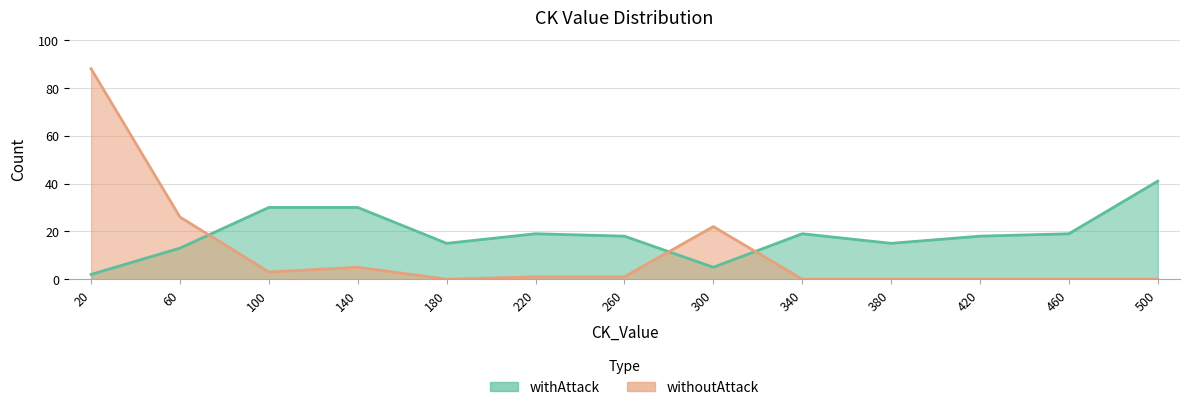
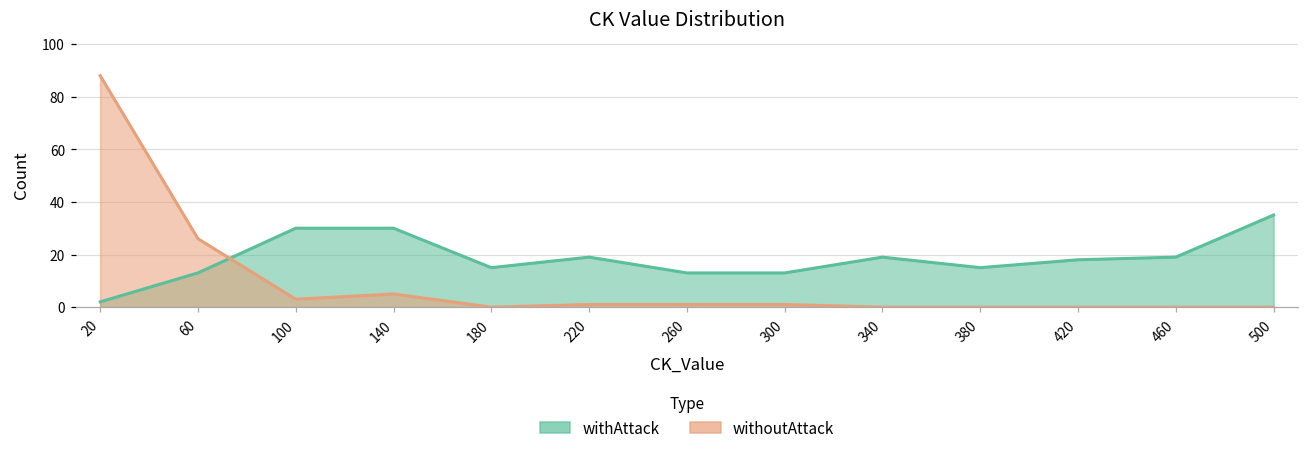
withAttack, 260: 18 -> 13
withAttack, 300: 5 -> 13
withoutAttack, 300: 22 -> 1
withAttack, 500: 41 -> 35
